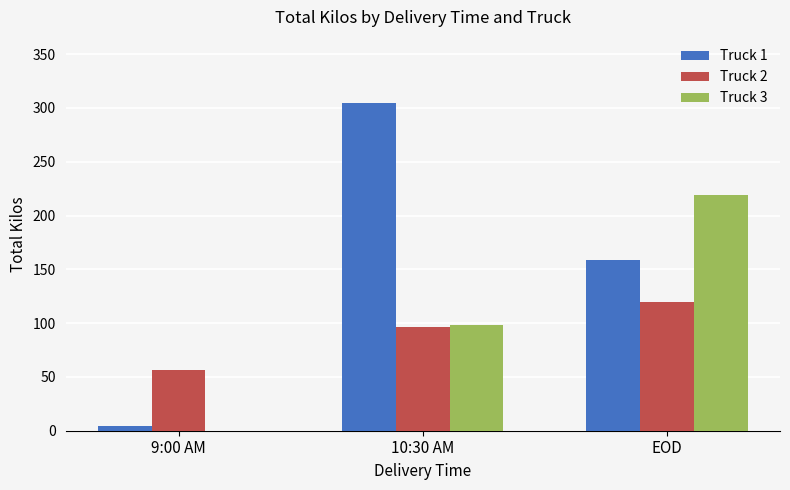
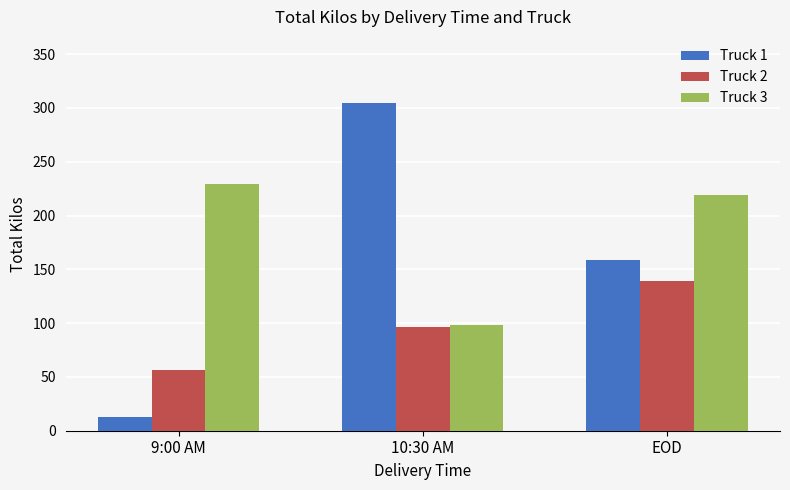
Truck 1, 9:00 AM: 4 -> 13
Truck 3, 9:00 AM: 0 -> 229
Truck 2, EOD: 120 -> 139
